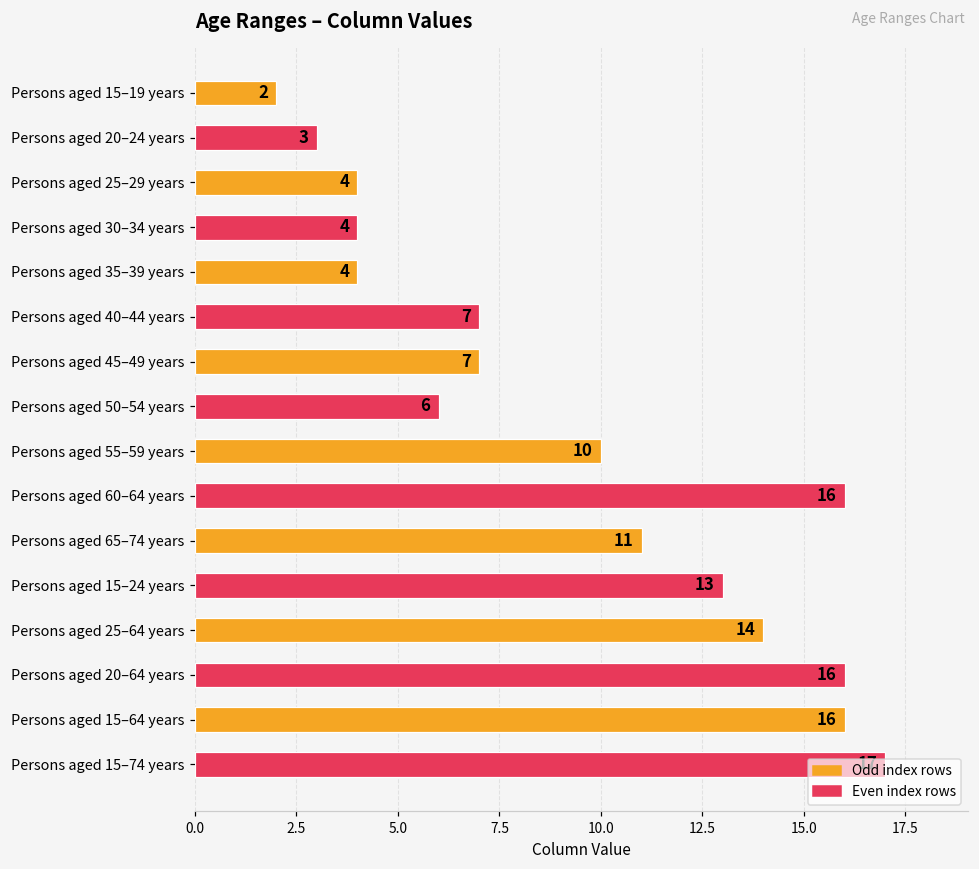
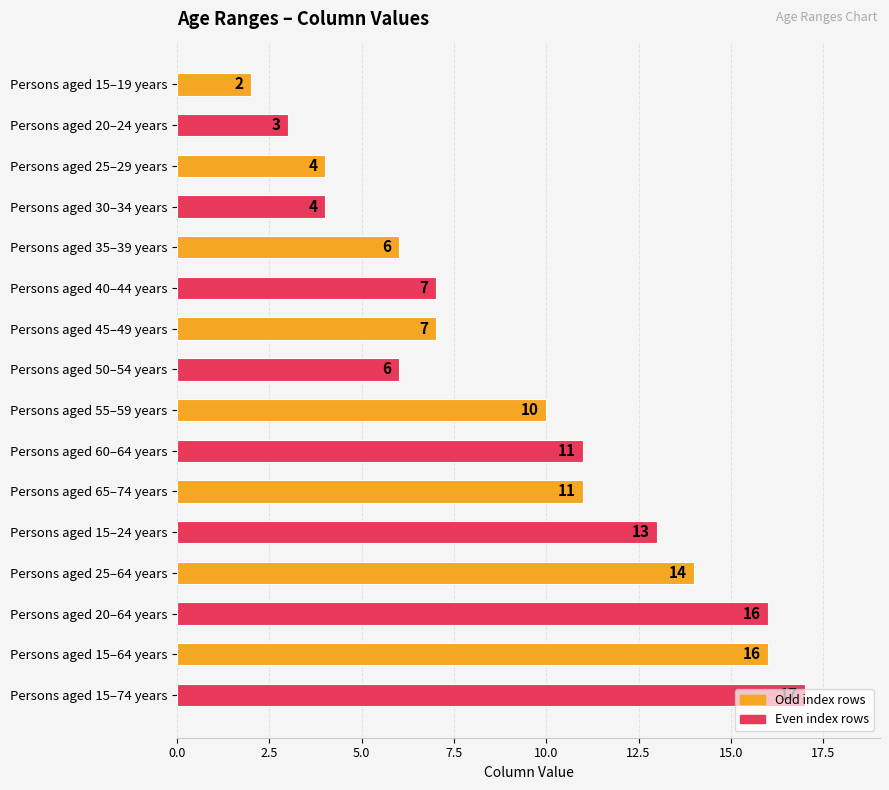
Persons aged 35–39 years: 4 -> 6
Persons aged 60–64 years: 16 -> 11
